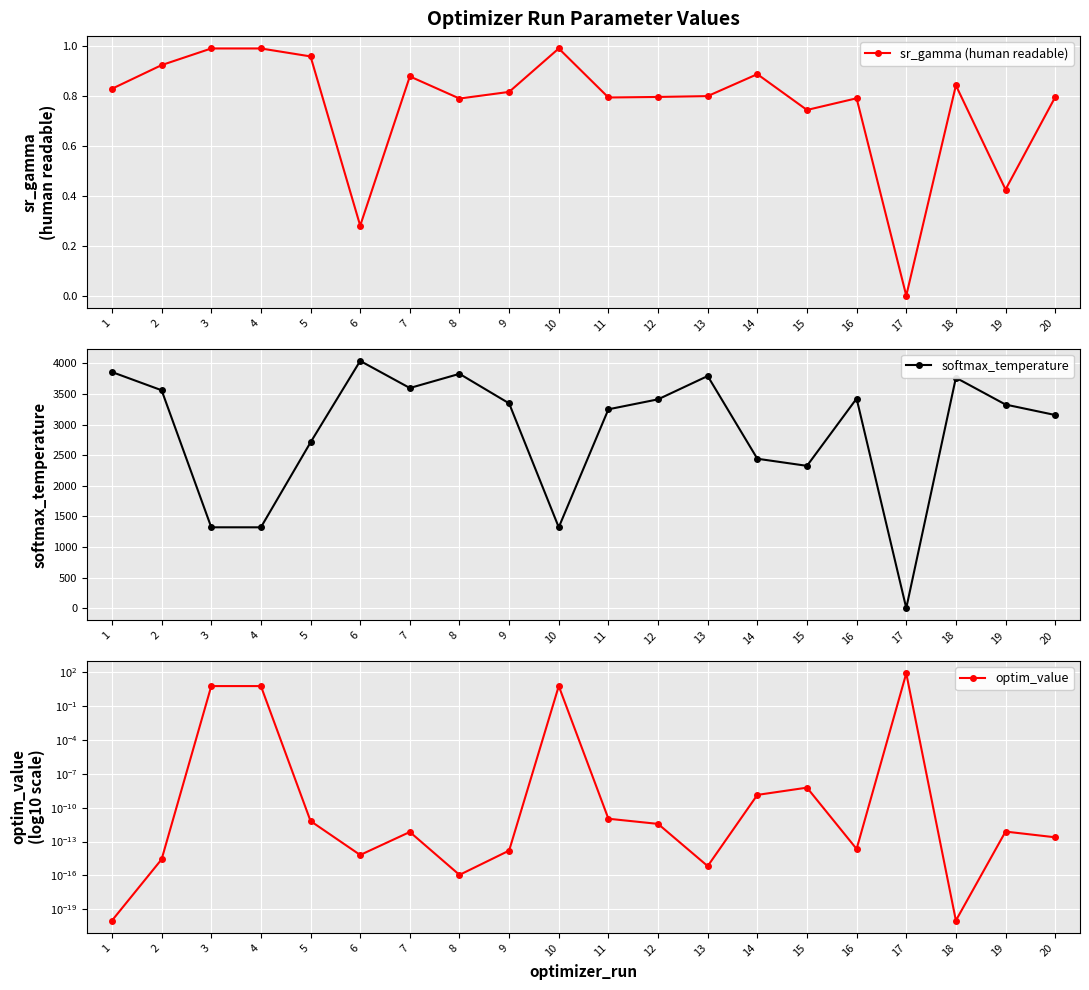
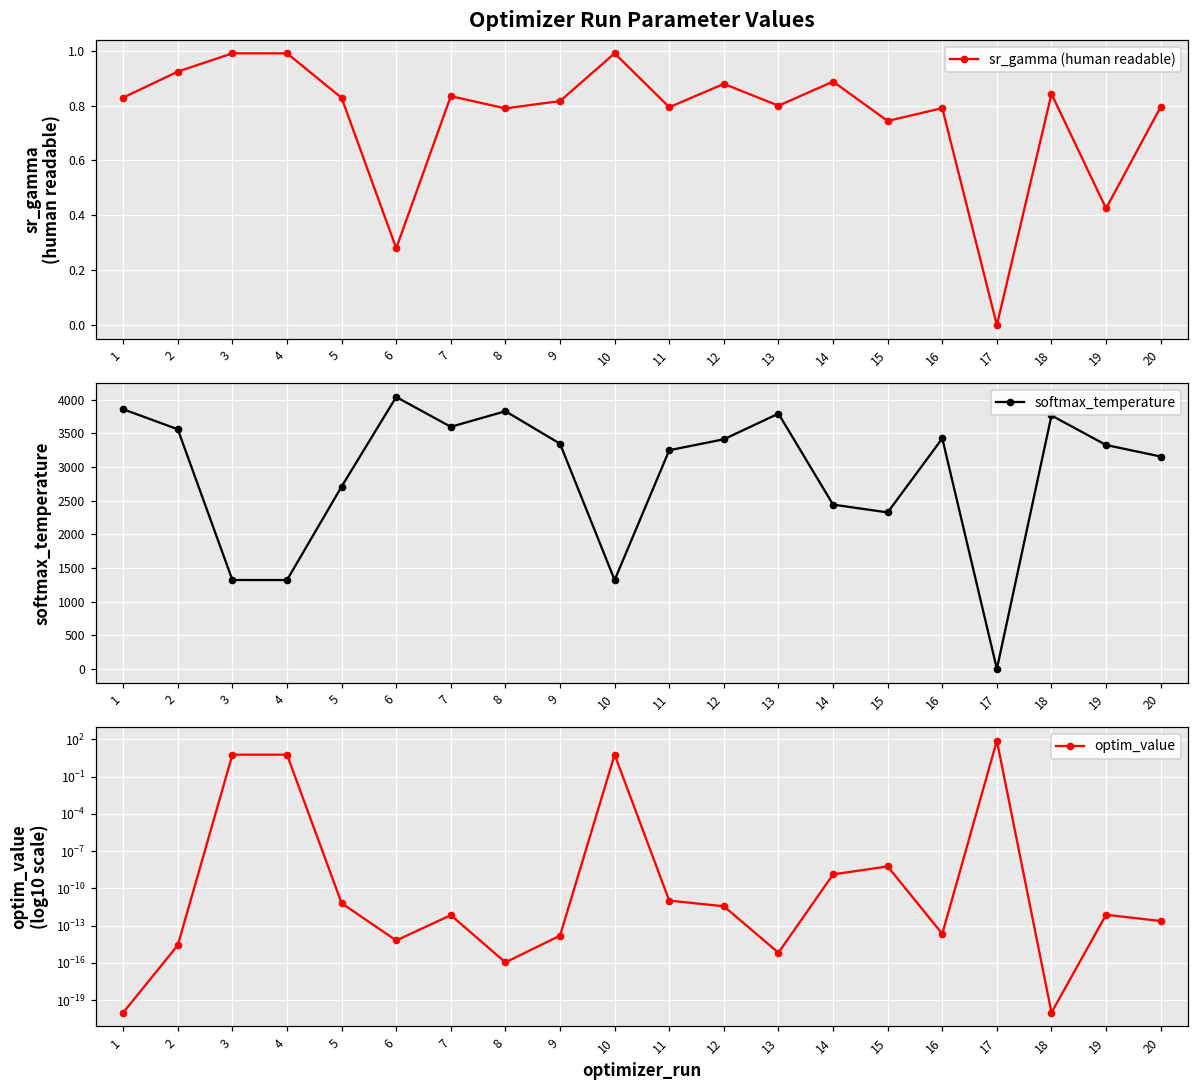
Optimizer Run Parameter Values, 5: 0.96 -> 0.83
Optimizer Run Parameter Values, 7: 0.88 -> 0.83
Optimizer Run Parameter Values, 12: 0.80 -> 0.88
